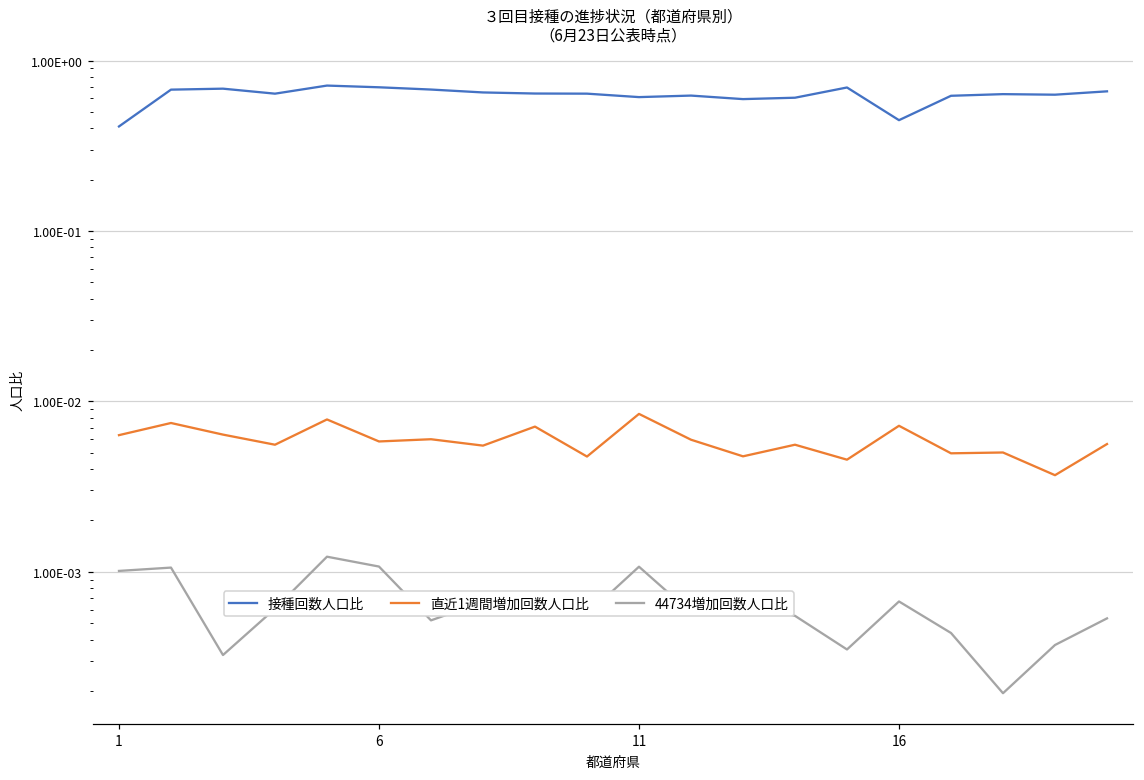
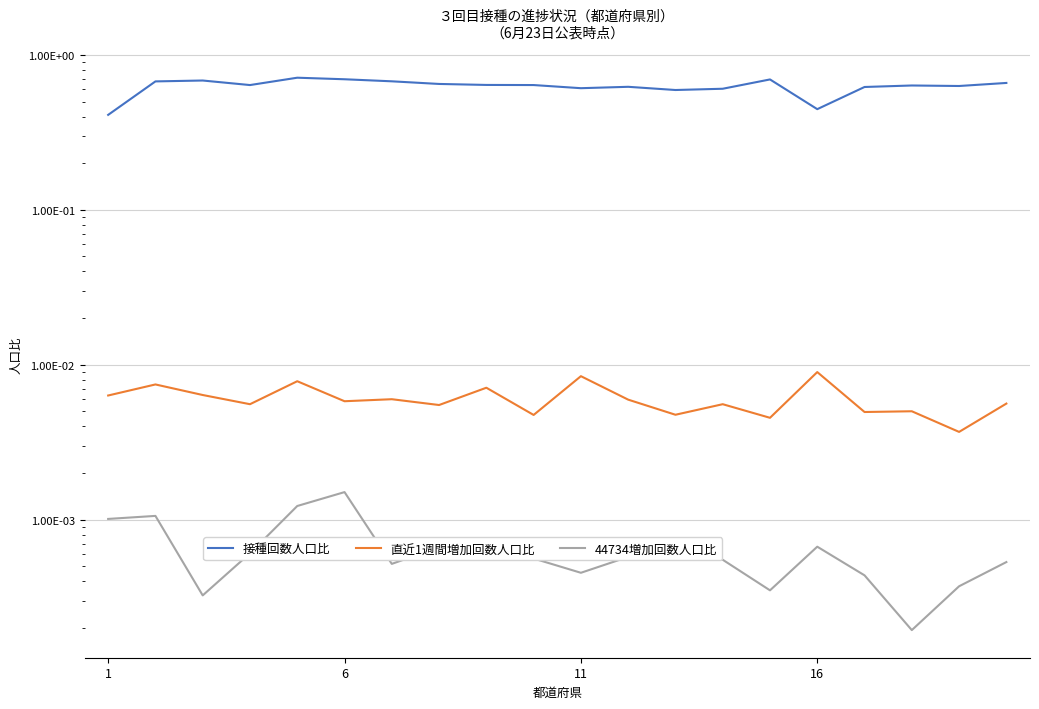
44734増加回数人口比, 6: 0.0011 -> 0.0015
44734増加回数人口比, 11: 0.0011 -> 0.00045
直近1週間増加回数人口比, 16: 0.007 -> 0.009
